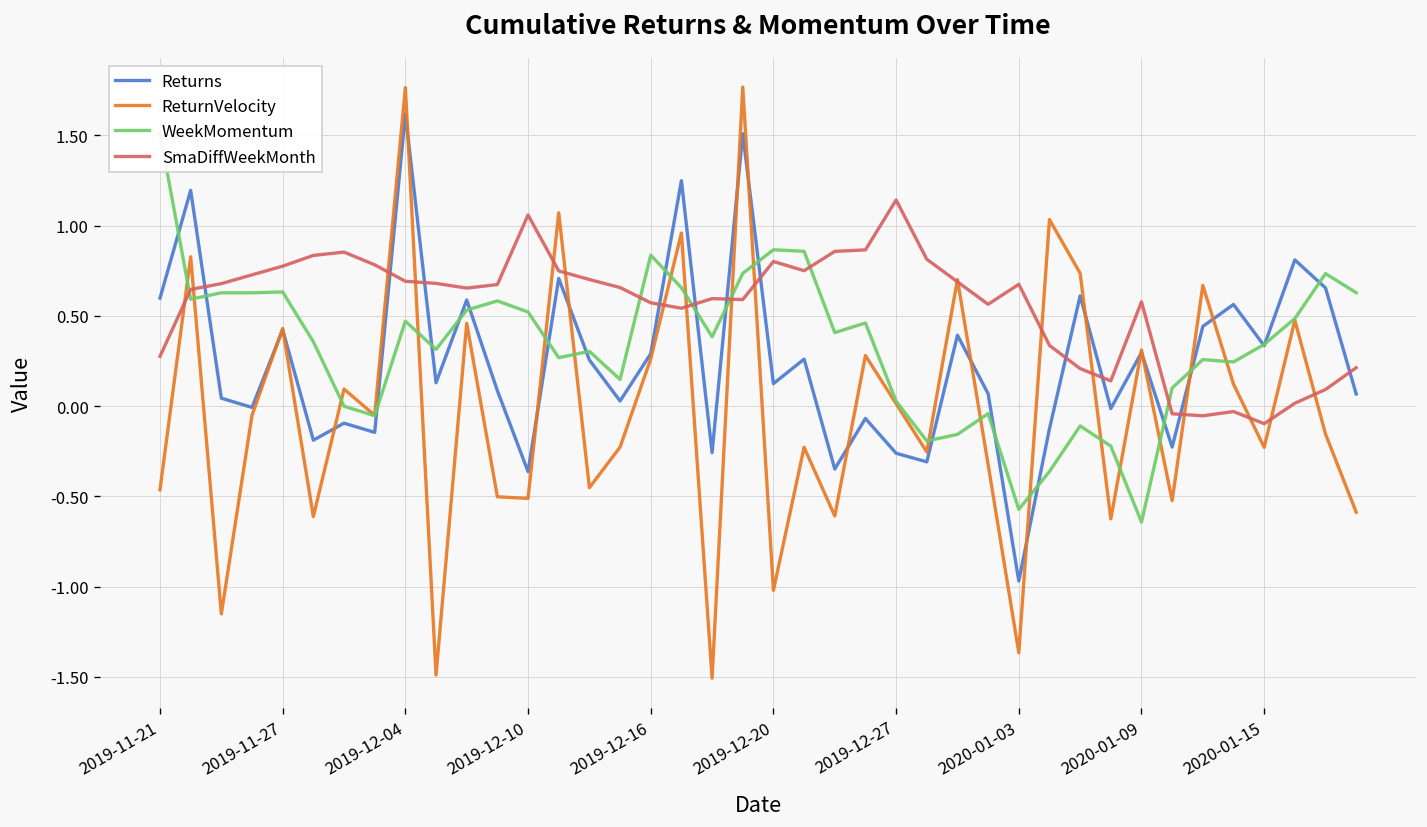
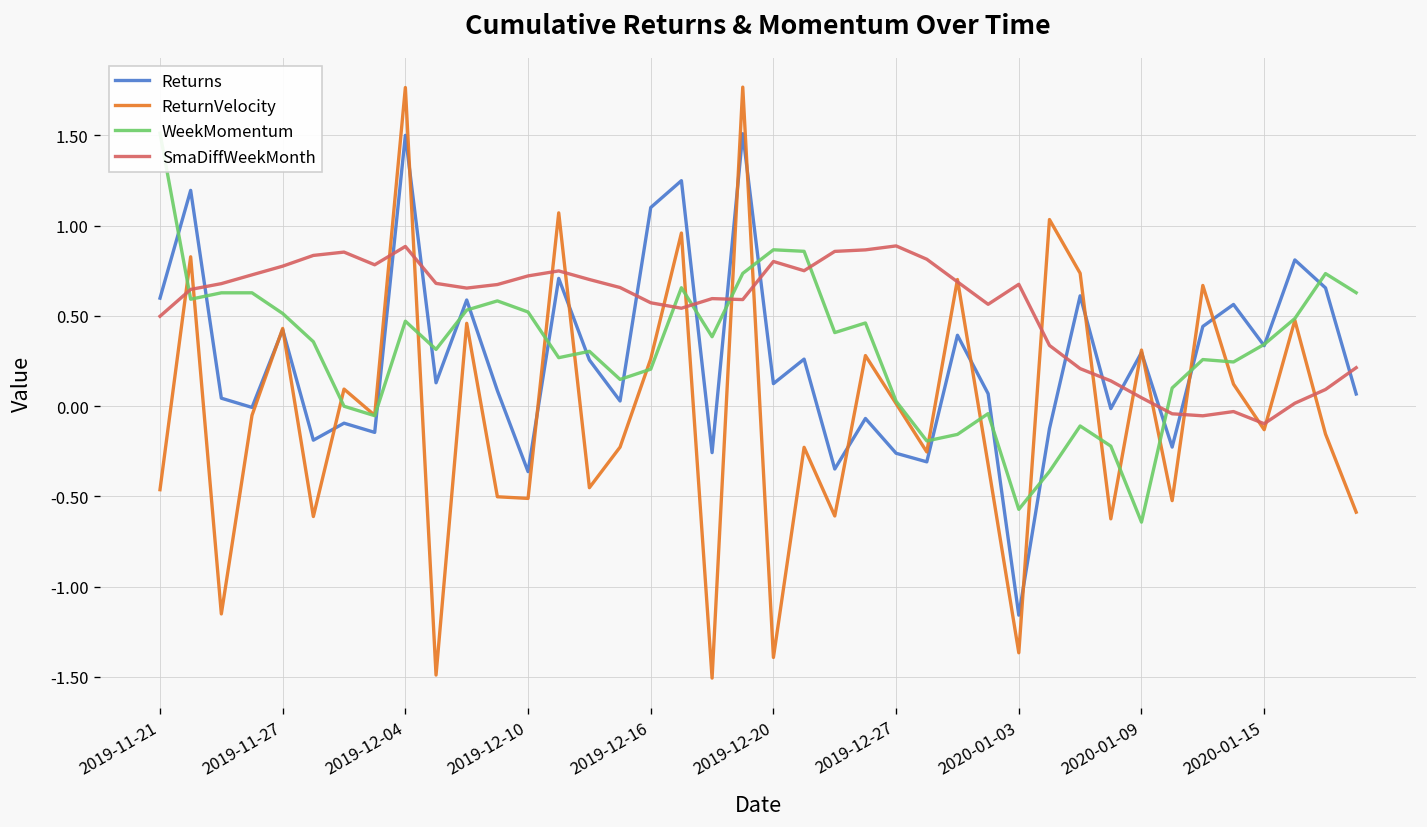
SmaDiffWeekMonth, 2019-11-21: 0.28 -> 0.50
WeekMomentum, 2019-11-27: 0.63 -> 0.51
Returns, 2019-12-04: 1.62 -> 1.50
SmaDiffWeekMonth, 2019-12-04: 0.69 -> 0.88
SmaDiffWeekMonth, 2019-12-10: 1.06 -> 0.72
Returns, 2019-12-16: 0.29 -> 1.10
WeekMomentum, 2019-12-16: 0.84 -> 0.20
ReturnVelocity, 2019-12-20: -1.02 -> -1.39
SmaDiffWeekMonth, 2019-12-27: 1.14 -> 0.89
Returns, 2020-01-03: -0.97 -> -1.16
SmaDiffWeekMonth, 2020-01-09: 0.58 -> 0.05
ReturnVelocity, 2020-01-15: -0.23 -> -0.13
